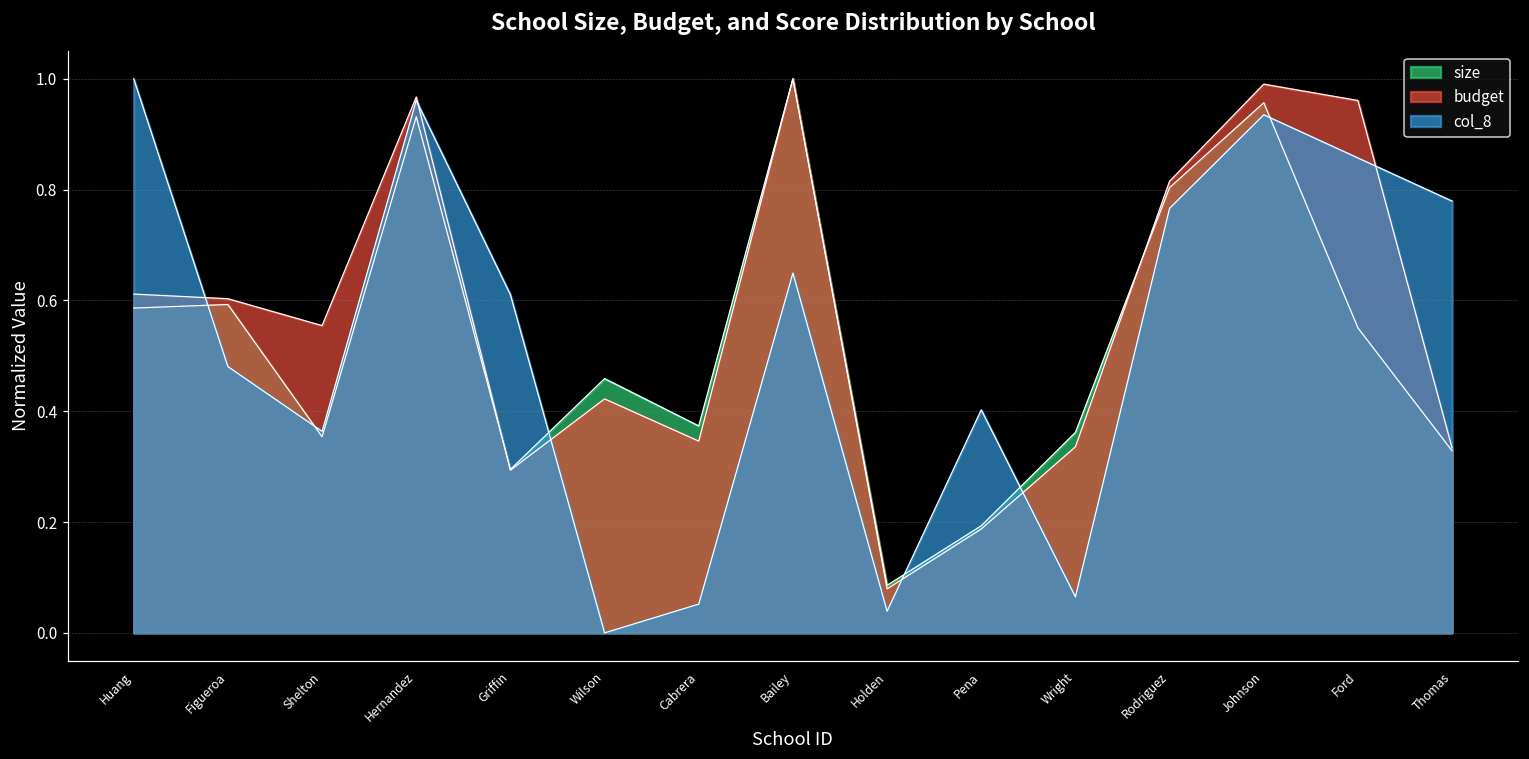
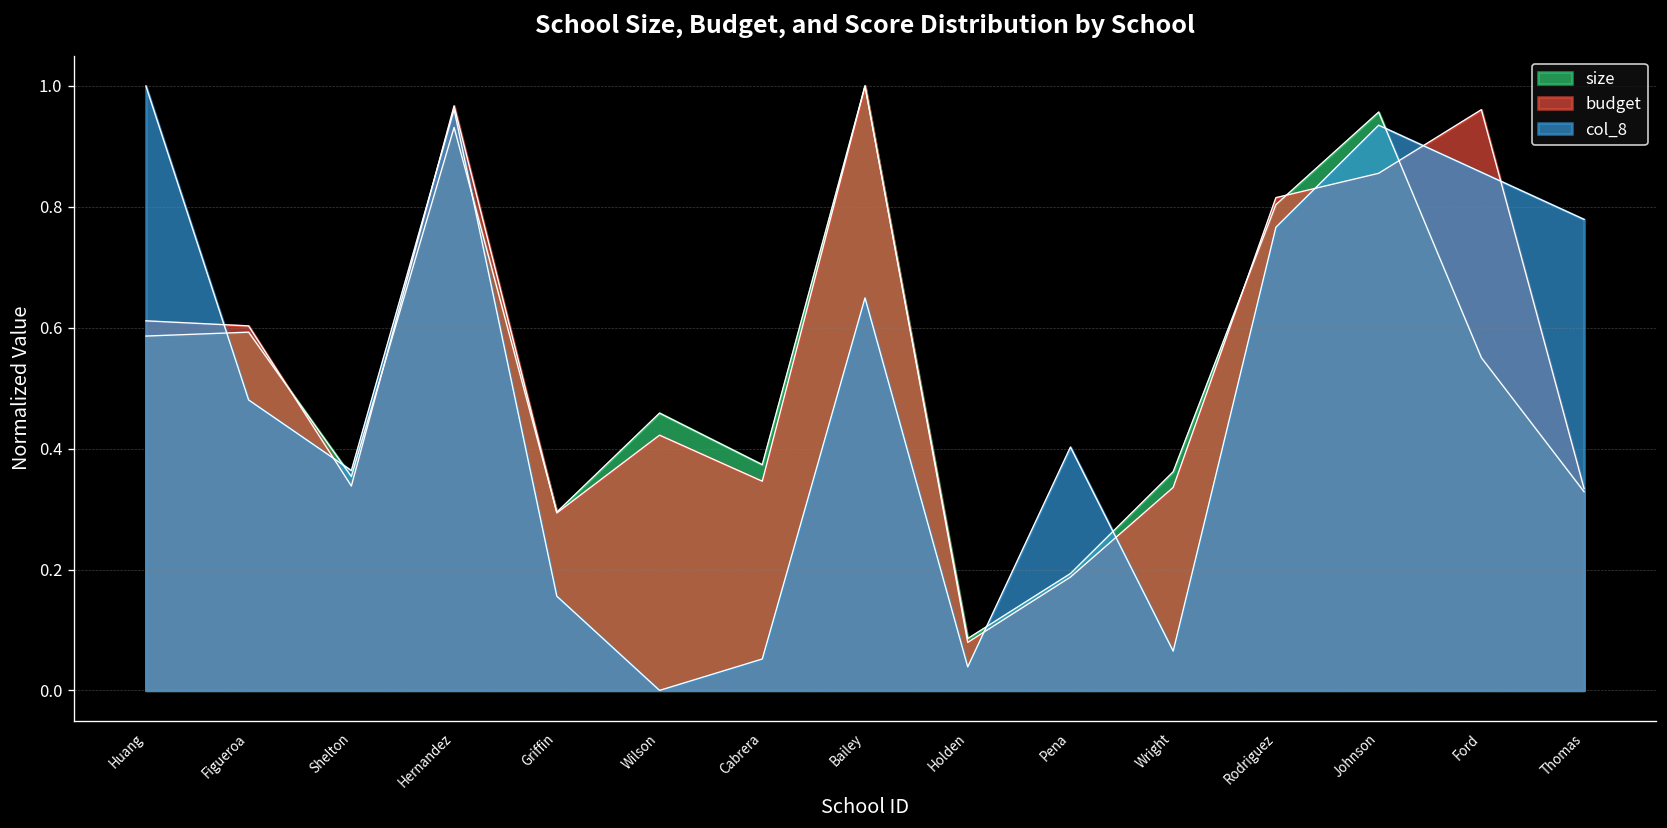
budget, Shelton: 0.55 -> 0.34
col_8, Griffin: 0.61 -> 0.16
budget, Johnson: 0.99 -> 0.86
